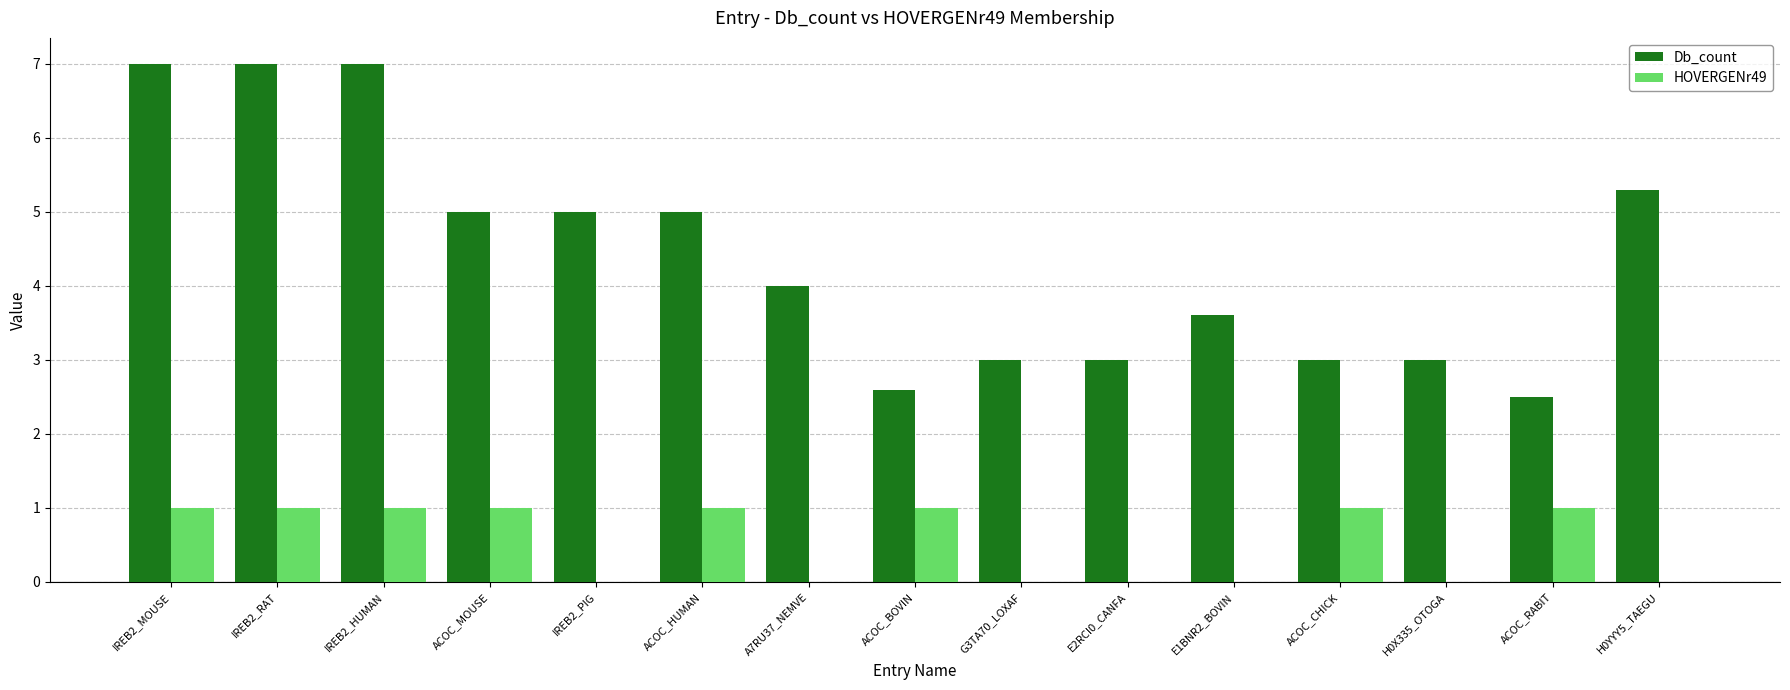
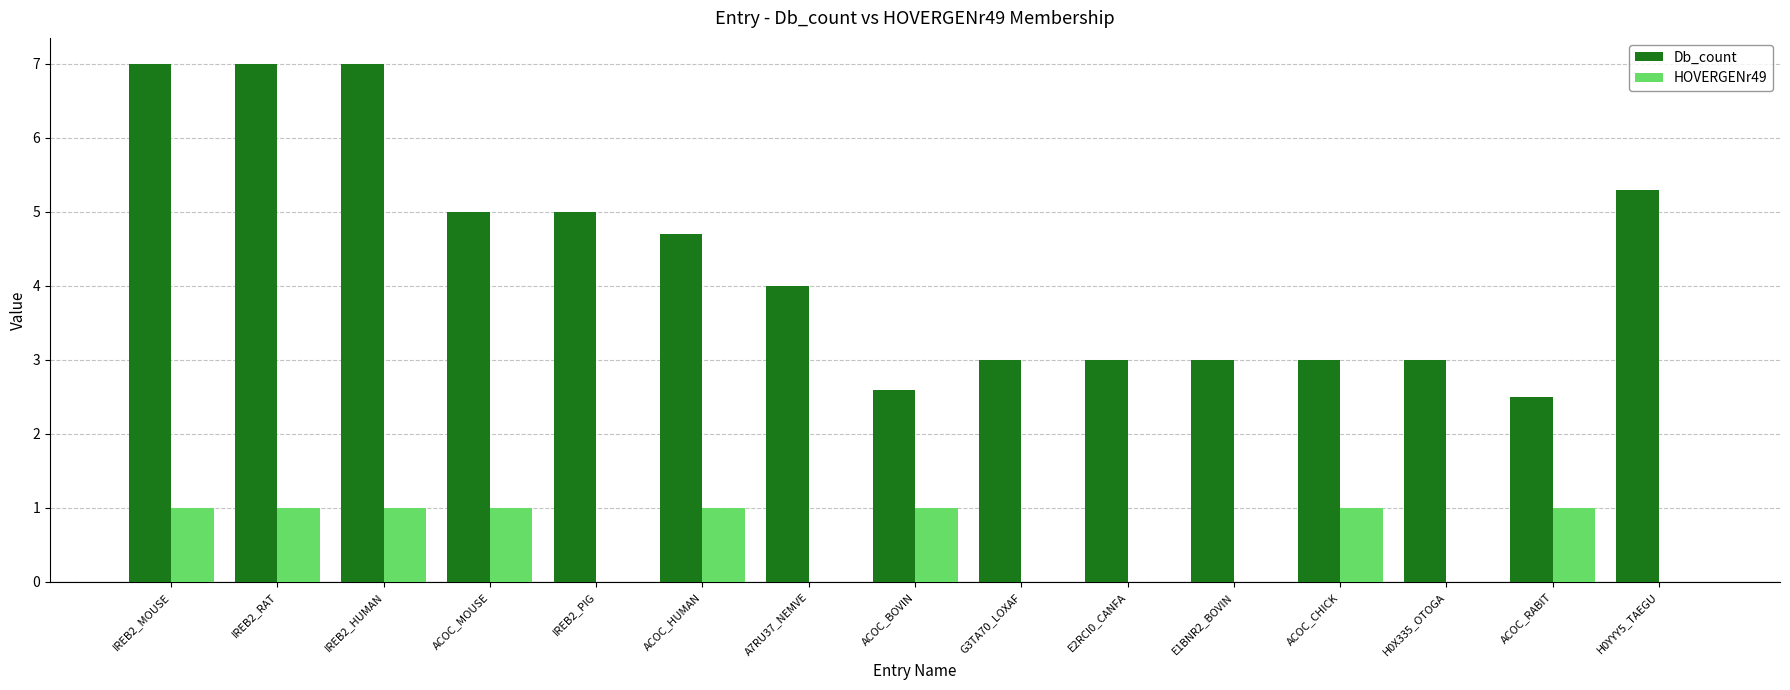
Db_count, ACOC_HUMAN: 5.0 -> 4.7
Db_count, E1BNR2_BOVIN: 3.6 -> 3.0
